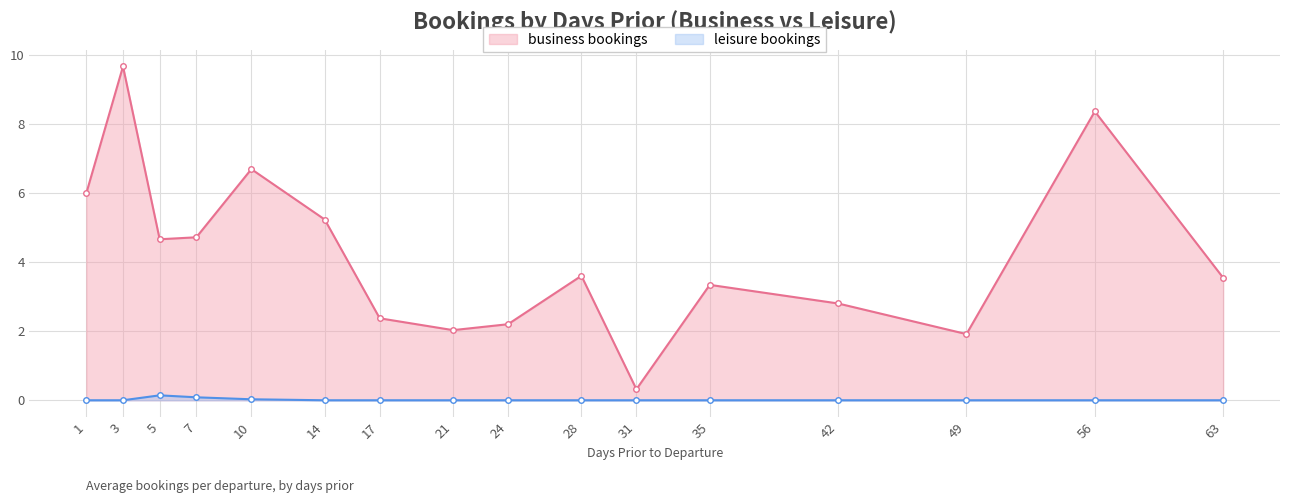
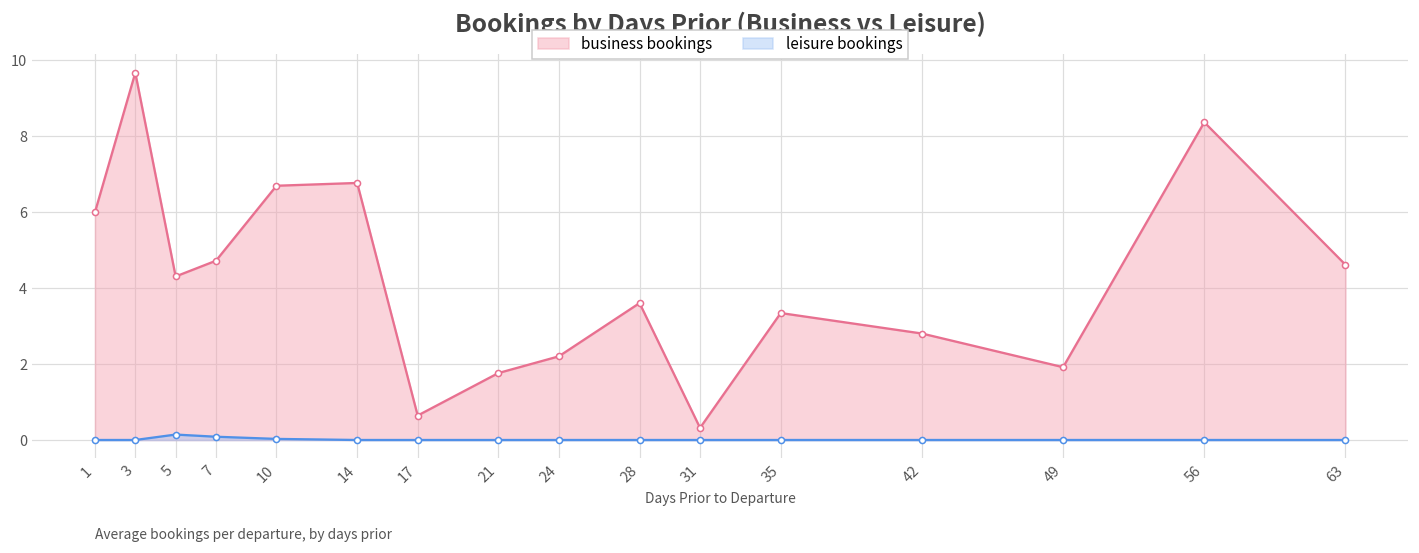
business bookings, 5: 4.7 -> 4.3
business bookings, 14: 5.2 -> 6.8
business bookings, 17: 2.4 -> 0.6
business bookings, 21: 2.0 -> 1.8
business bookings, 63: 3.5 -> 4.6
